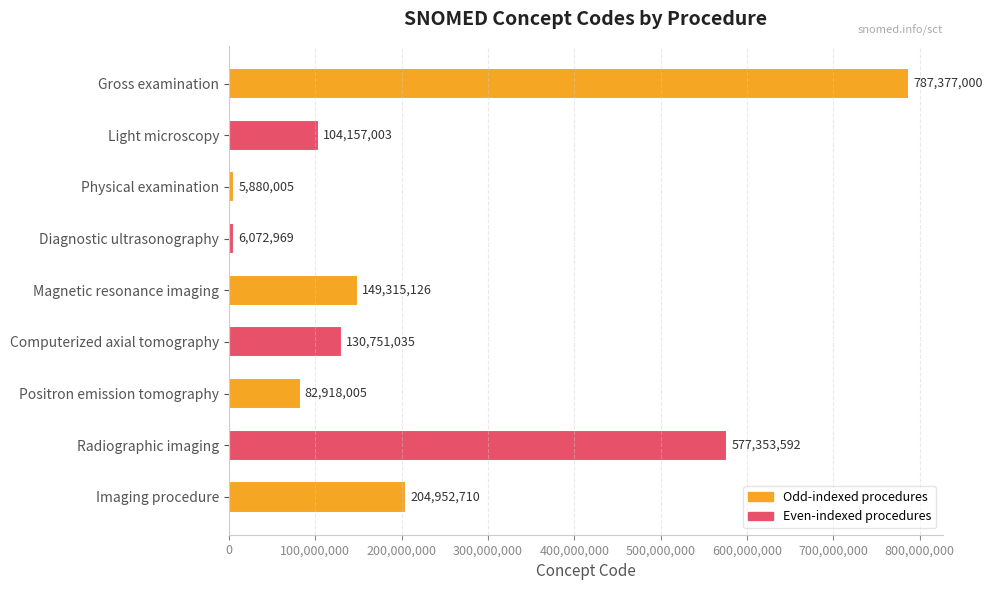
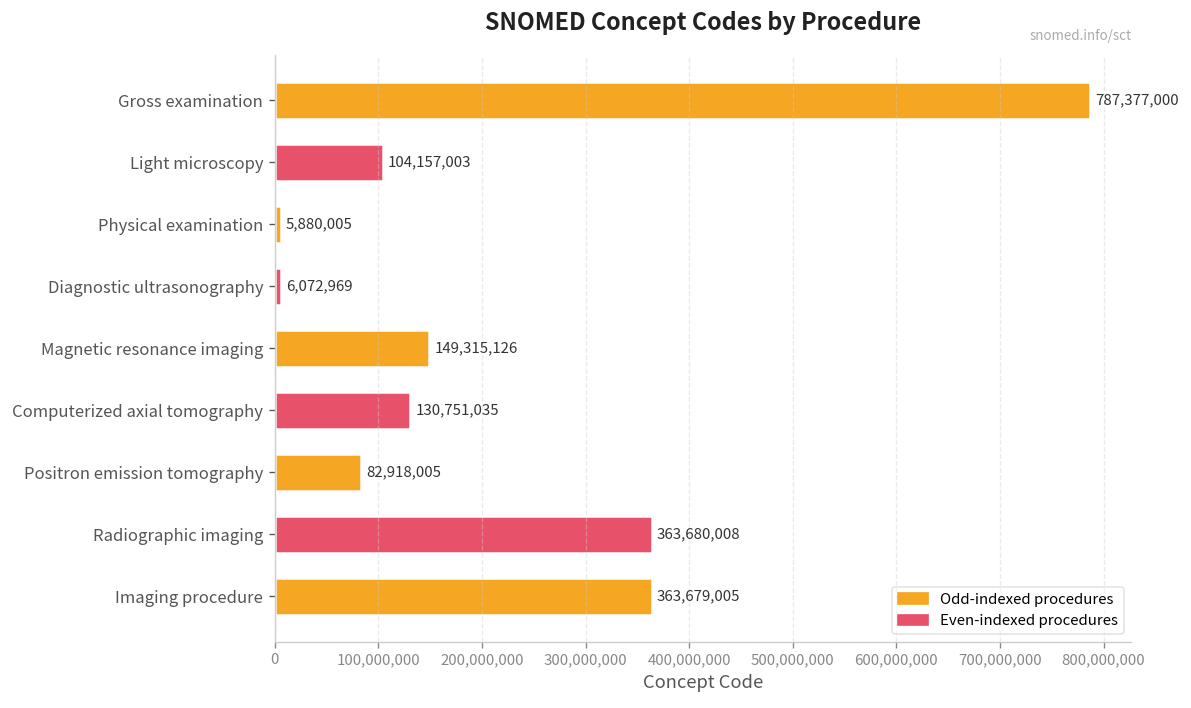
Radiographic imaging: 577,353,592 -> 363,680,008
Imaging procedure: 204,952,710 -> 363,679,005
